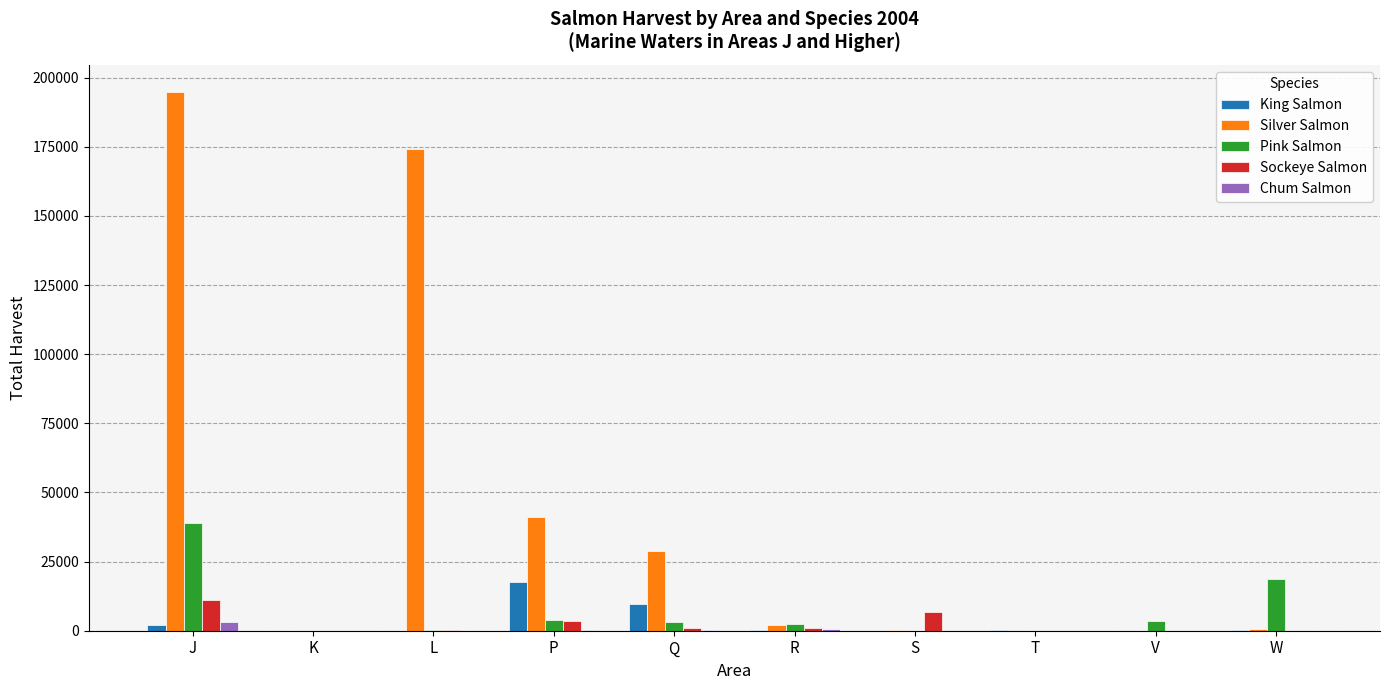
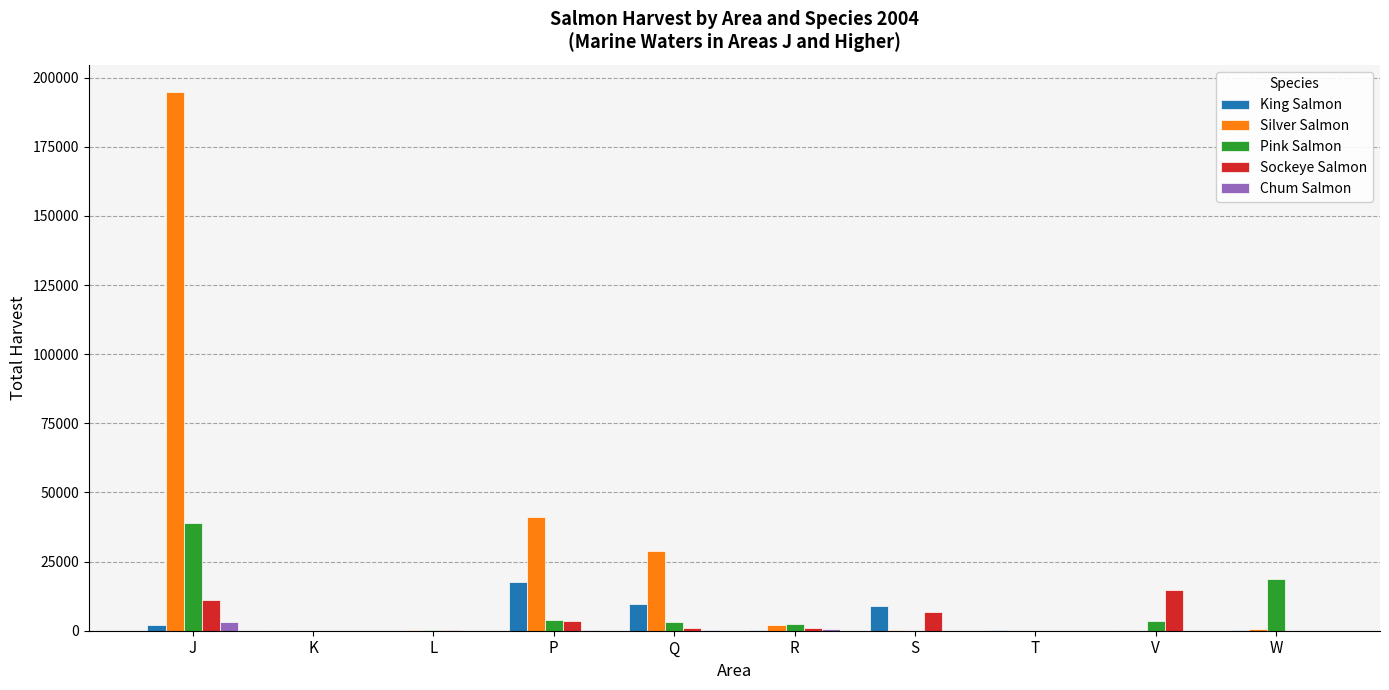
Silver Salmon, L: 174000 -> 0
King Salmon, S: 0 -> 9000
Sockeye Salmon, V: 0 -> 15000
